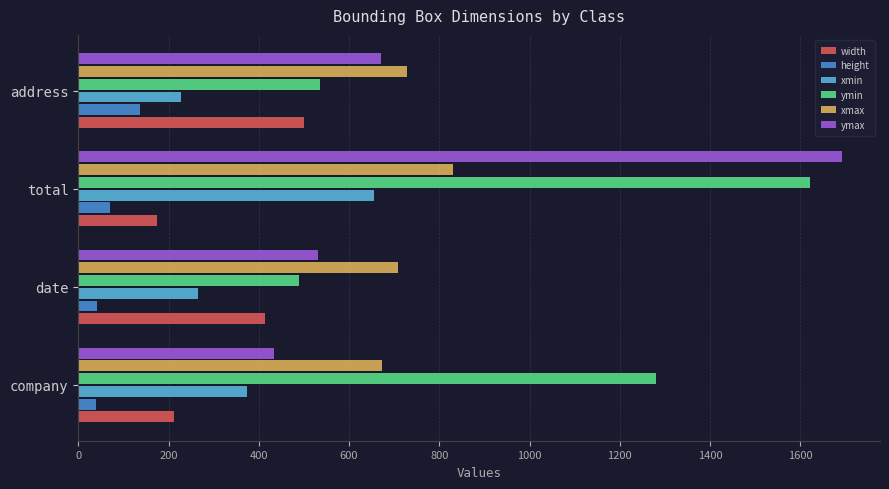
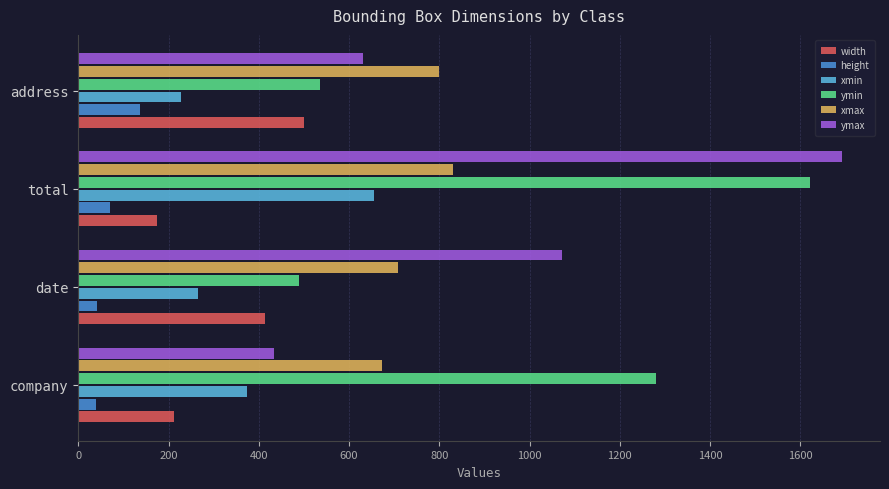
ymax, address: 670 -> 630
xmax, address: 730 -> 800
ymax, date: 530 -> 1070
